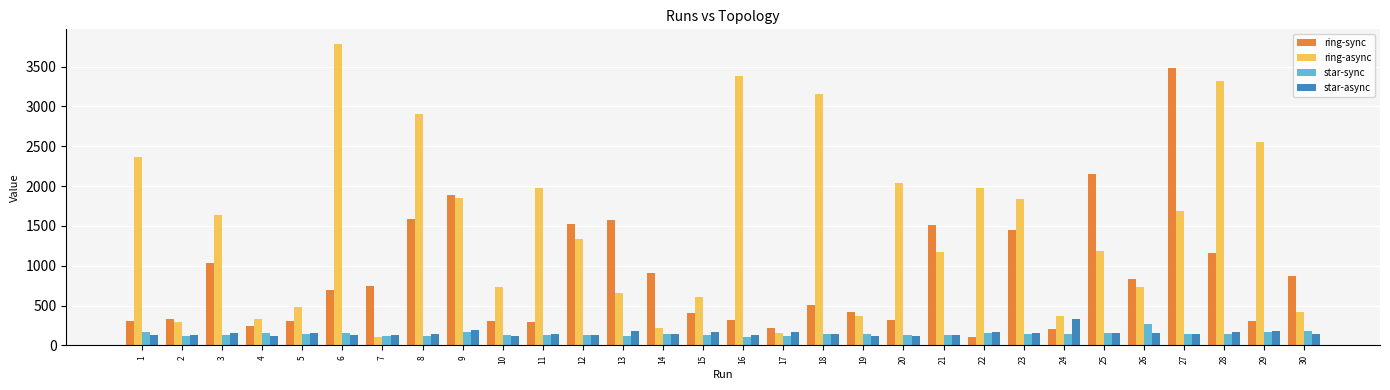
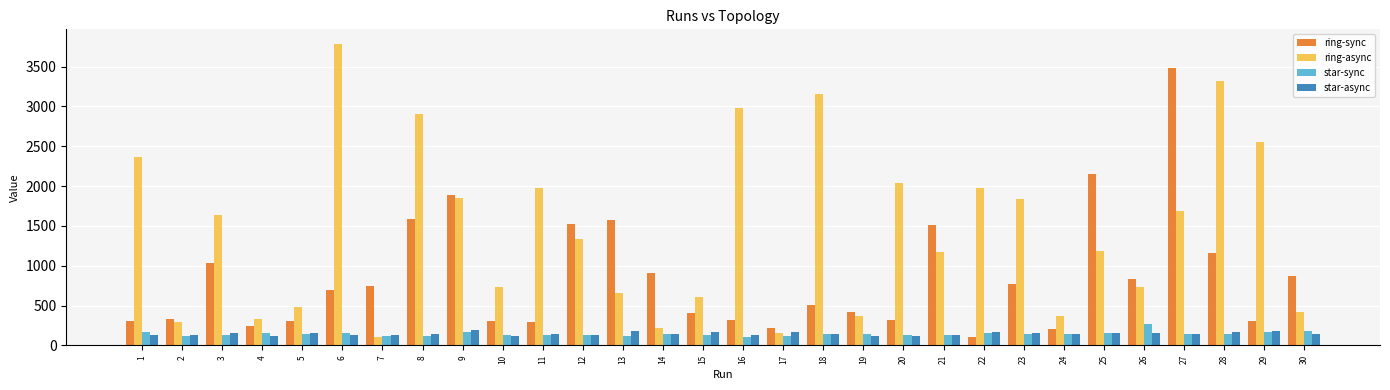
ring-async, 16: 3400 -> 3000
ring-sync, 23: 1400 -> 800
star-async, 24: 300 -> 100
